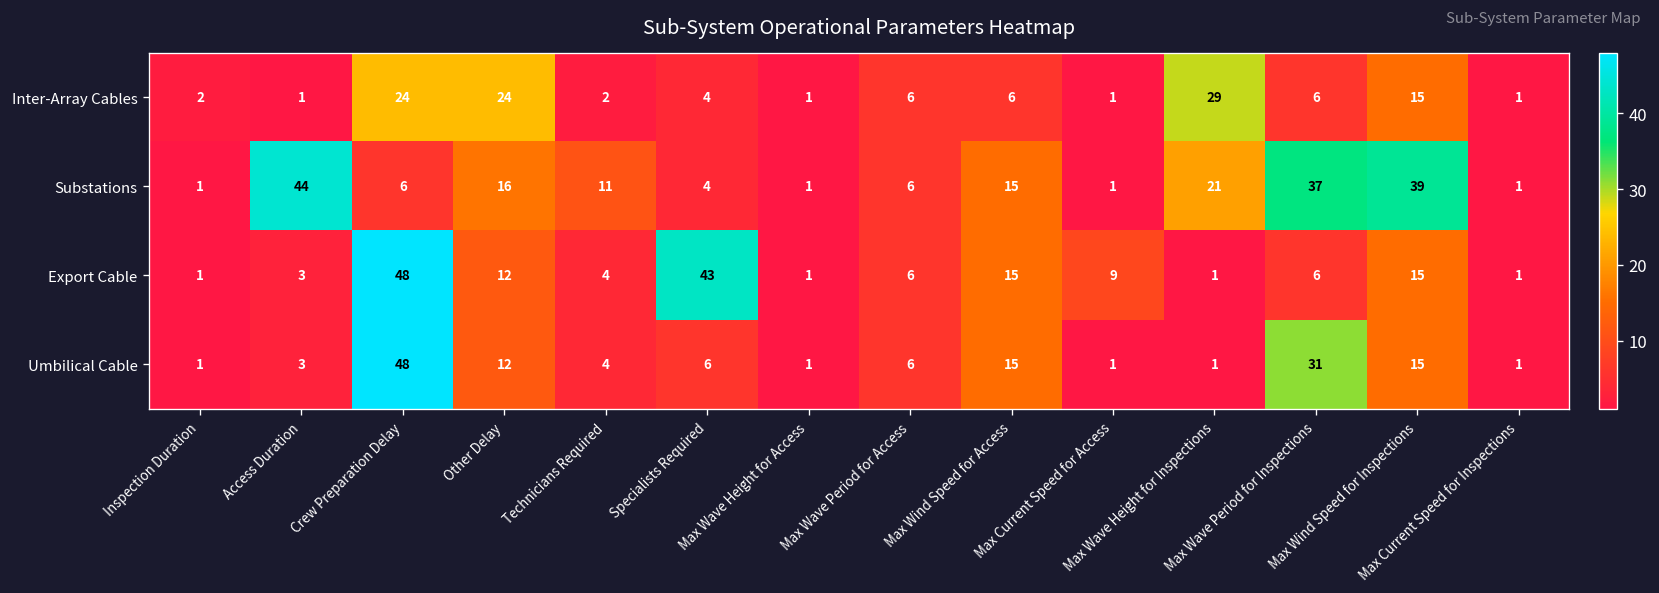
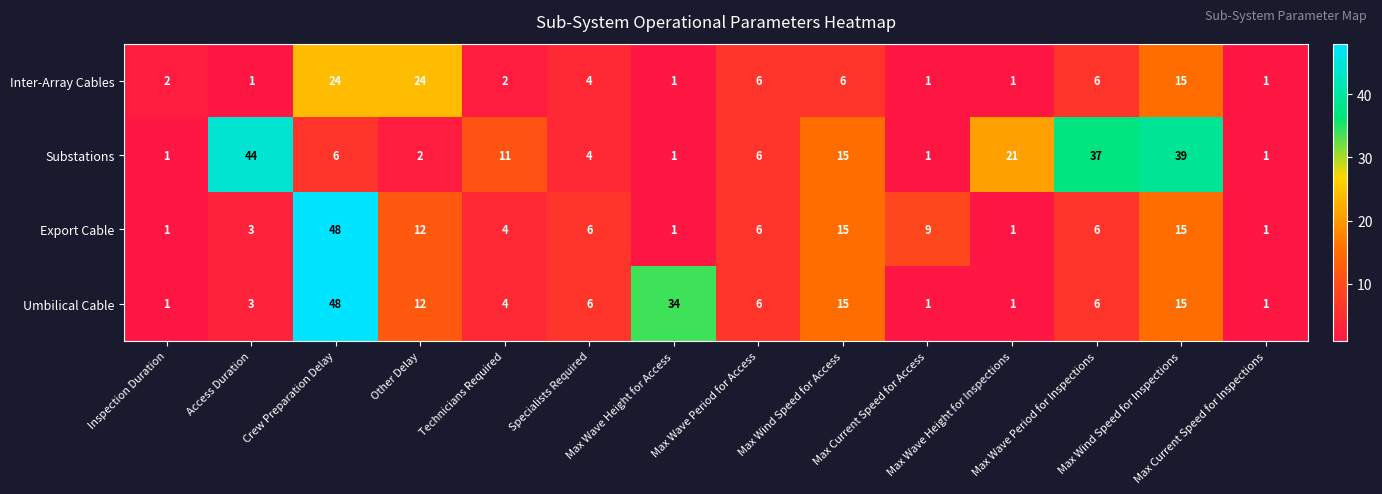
Inter-Array Cables, Max Wave Height for Inspections: 29 -> 1
Substations, Other Delay: 16 -> 2
Export Cable, Specialists Required: 43 -> 6
Umbilical Cable, Max Wave Height for Access: 1 -> 34
Umbilical Cable, Max Wave Period for Inspections: 31 -> 6
